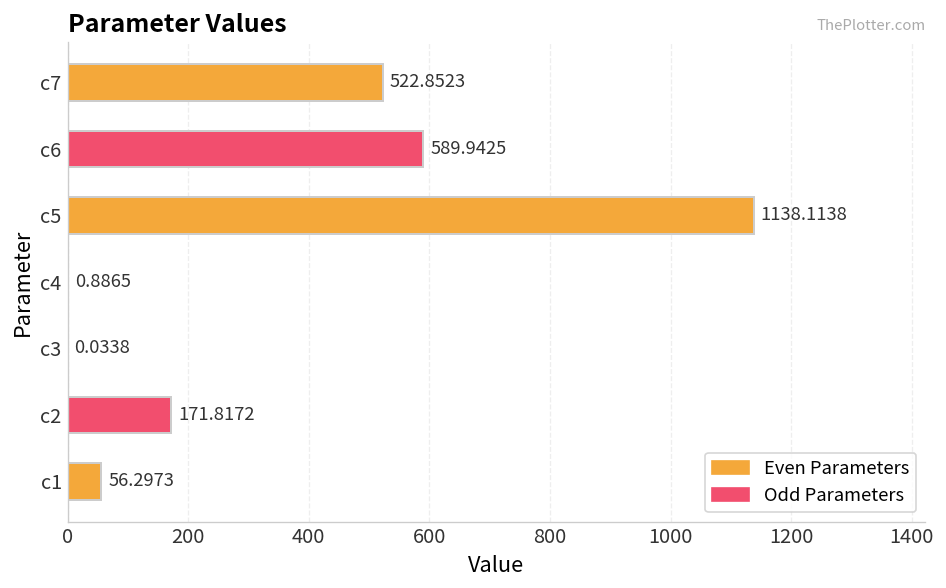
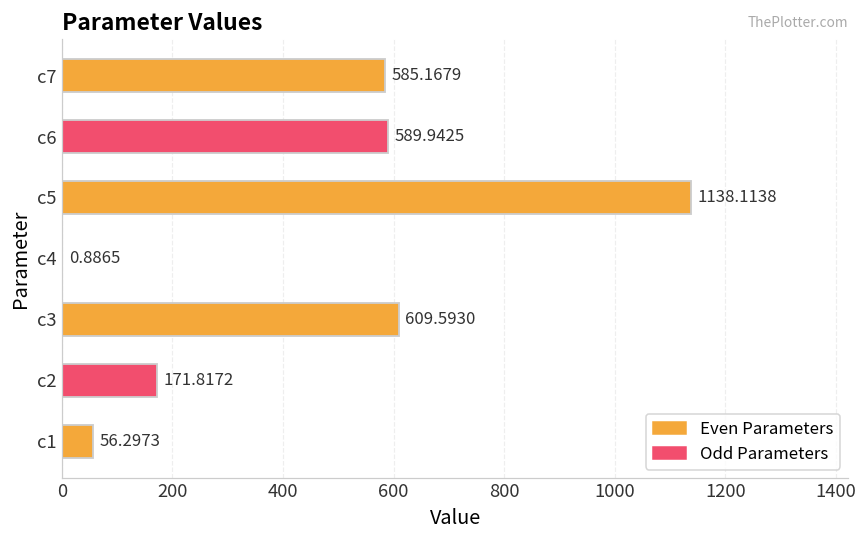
c7: 522.8523 -> 585.1679
c3: 0.0338 -> 609.5930
